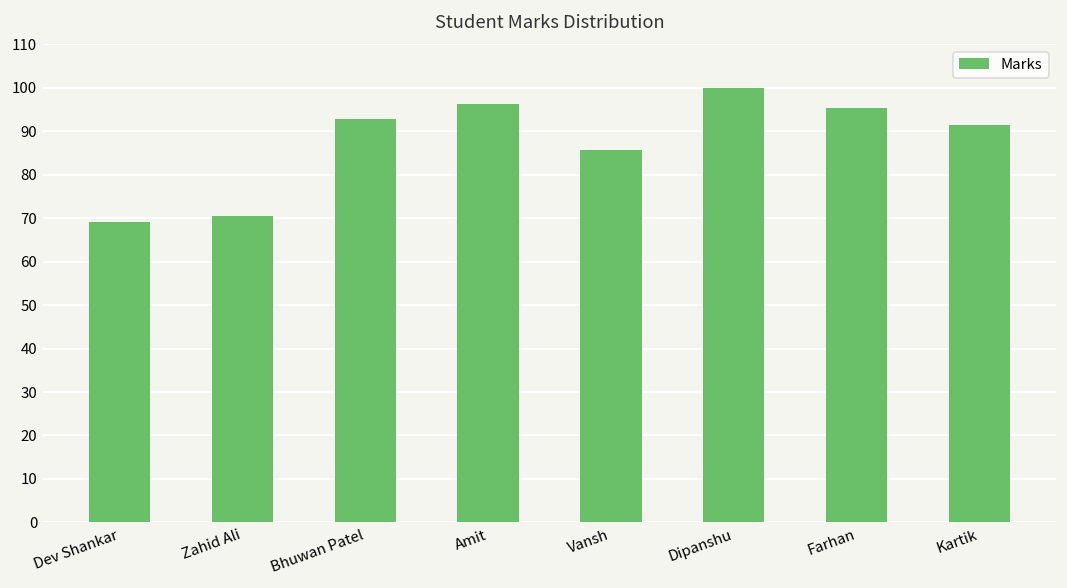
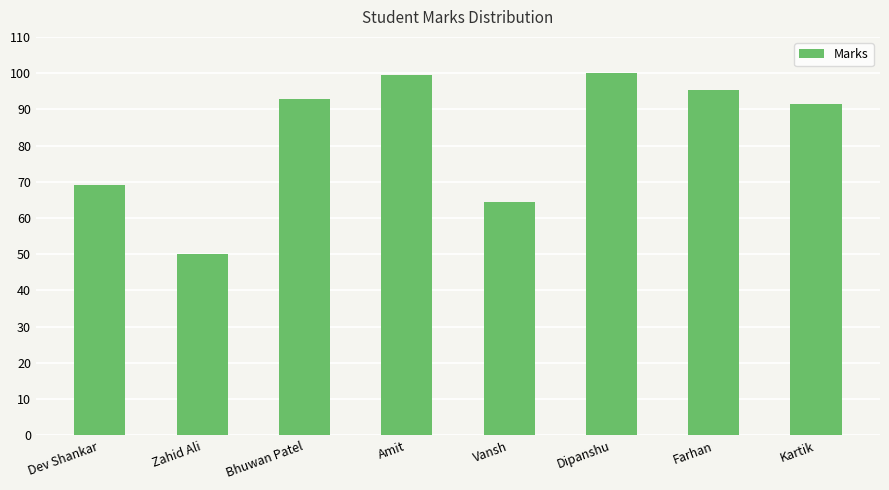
Zahid Ali: 71 -> 50
Amit: 96 -> 100
Vansh: 86 -> 64
